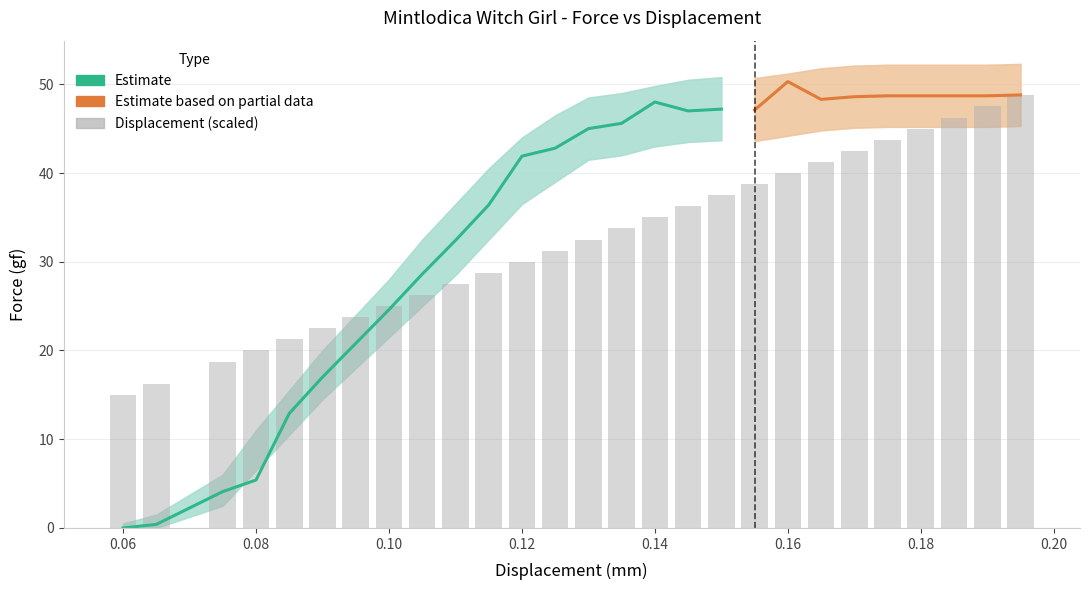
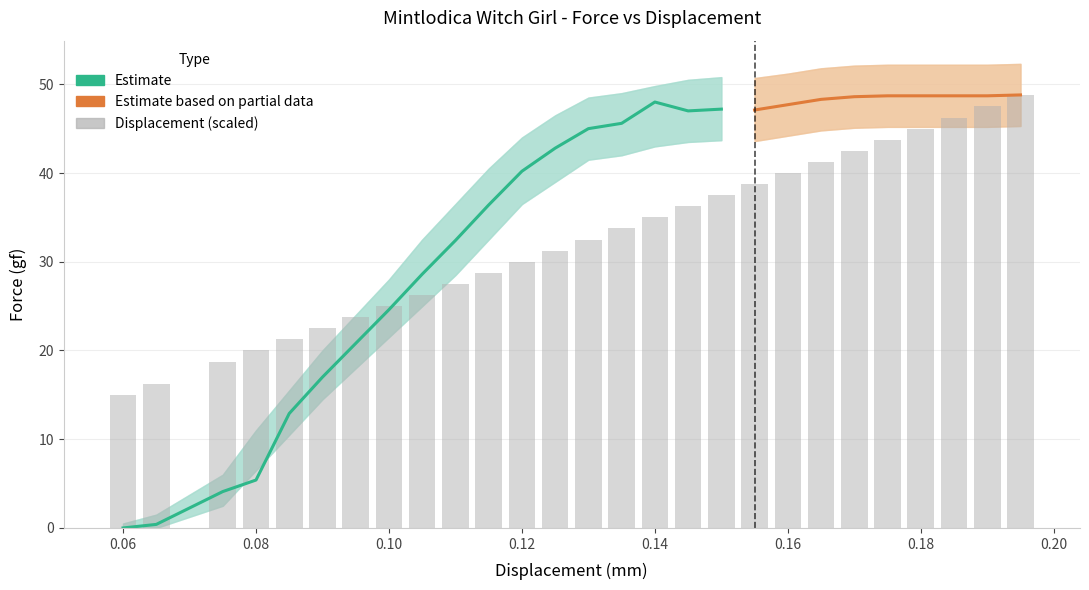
Estimate, 0.12: 42 -> 40
Estimate based on partial data, 0.16: 50 -> 48
